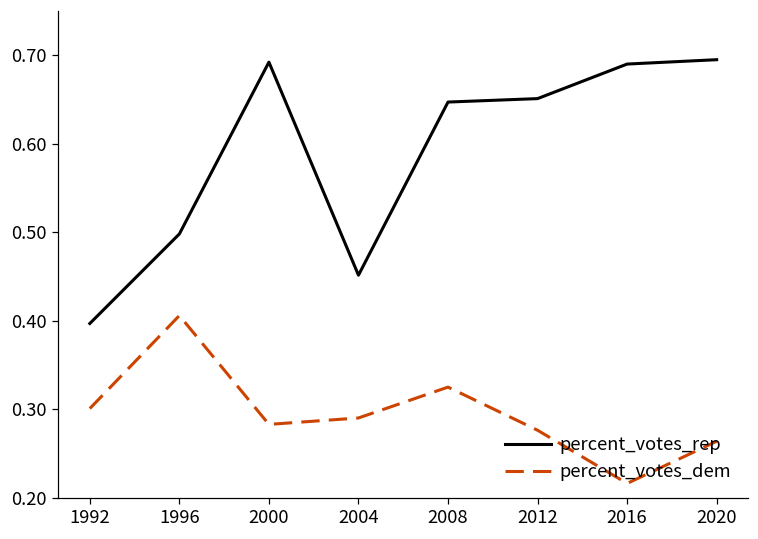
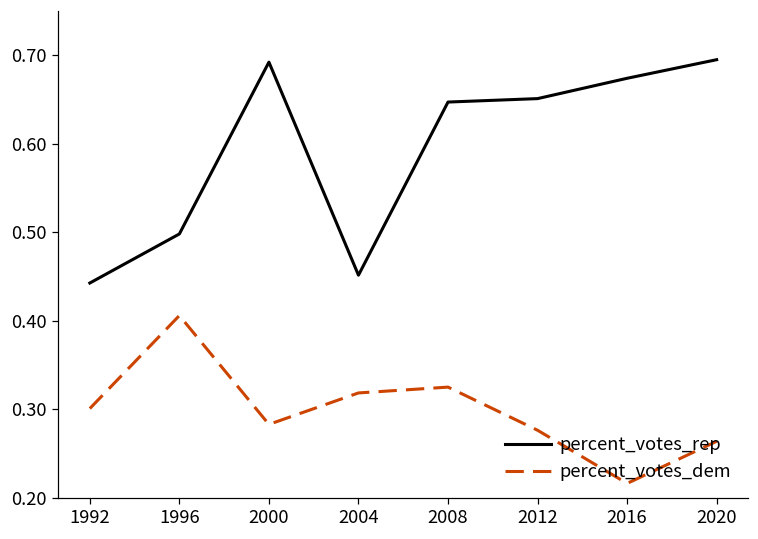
percent_votes_rep, 1992: 0.40 -> 0.44
percent_votes_dem, 2004: 0.29 -> 0.32
percent_votes_rep, 2016: 0.69 -> 0.67
